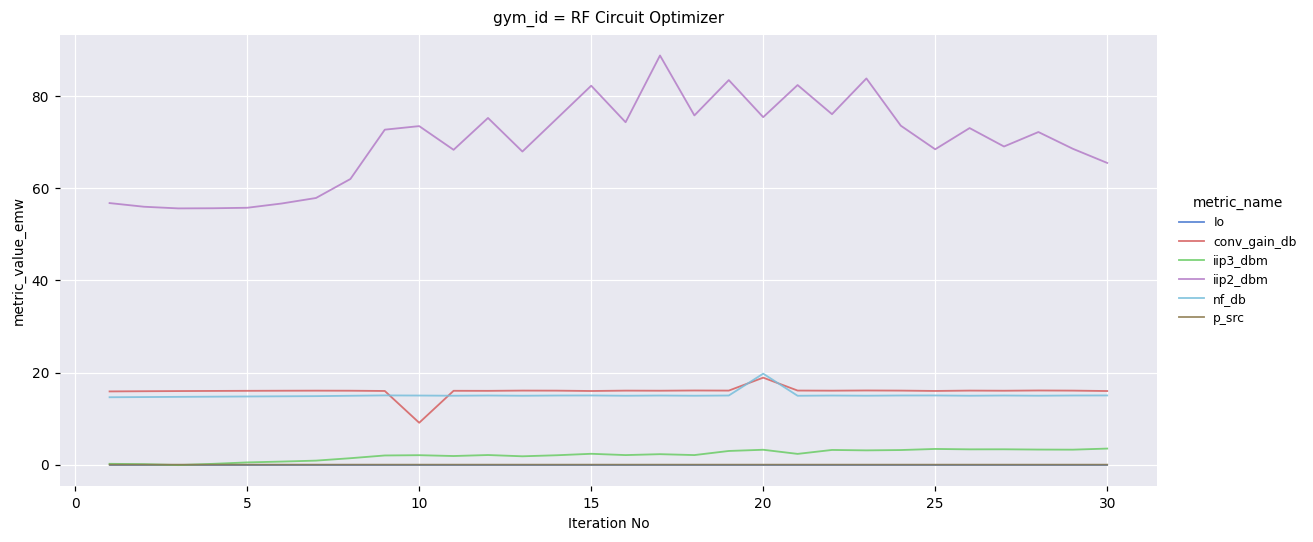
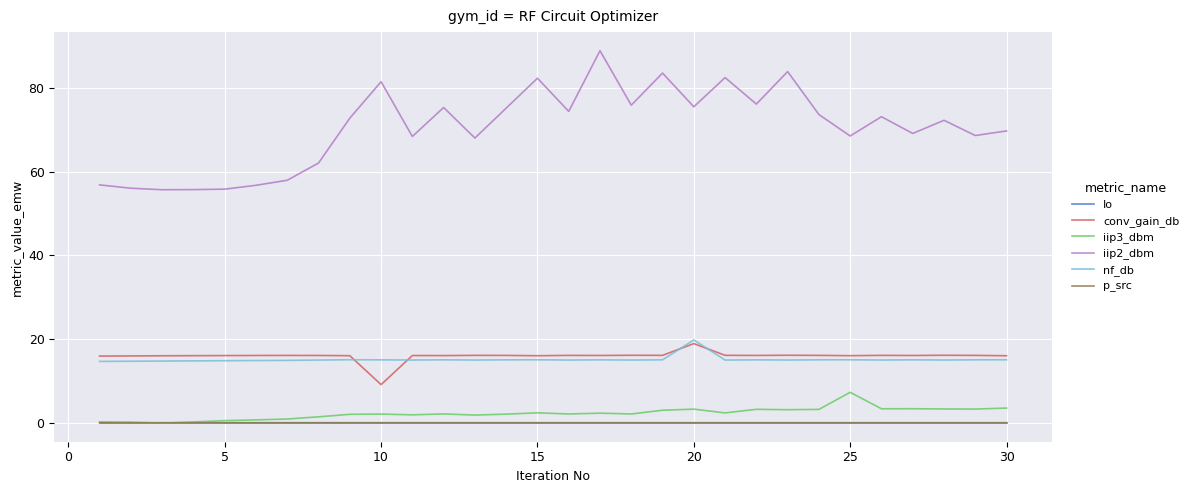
iip2_dbm, 10: 74 -> 81
iip3_dbm, 25: 3 -> 7
iip2_dbm, 30: 66 -> 70
